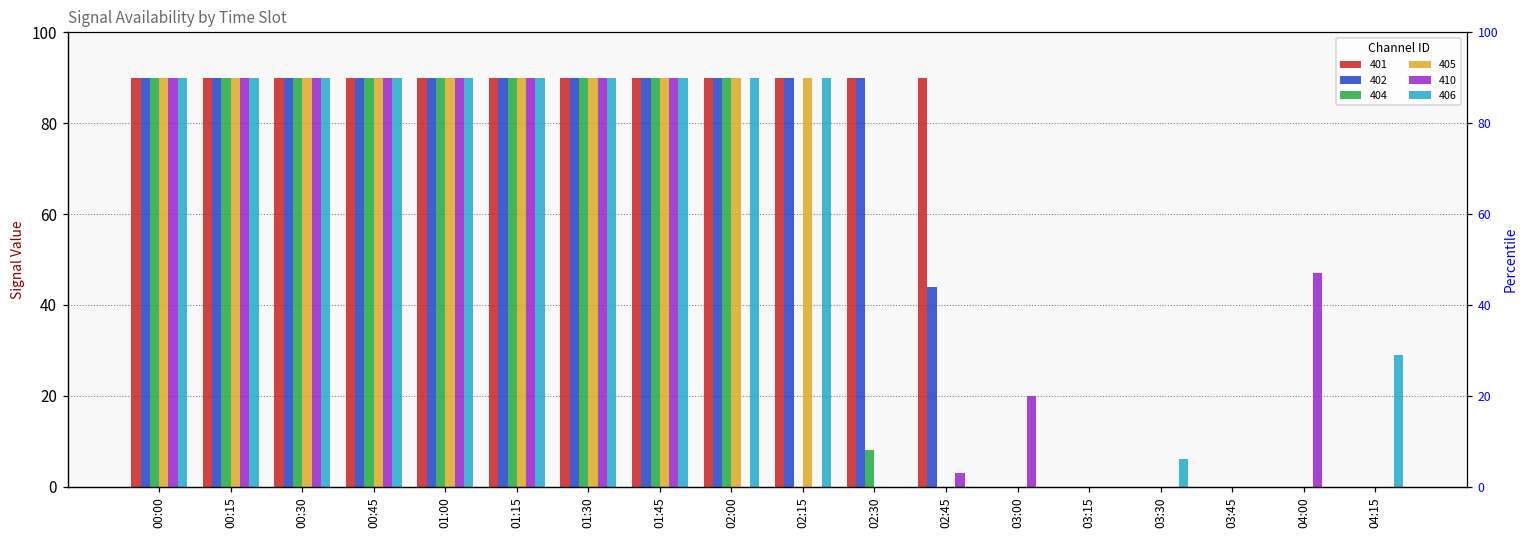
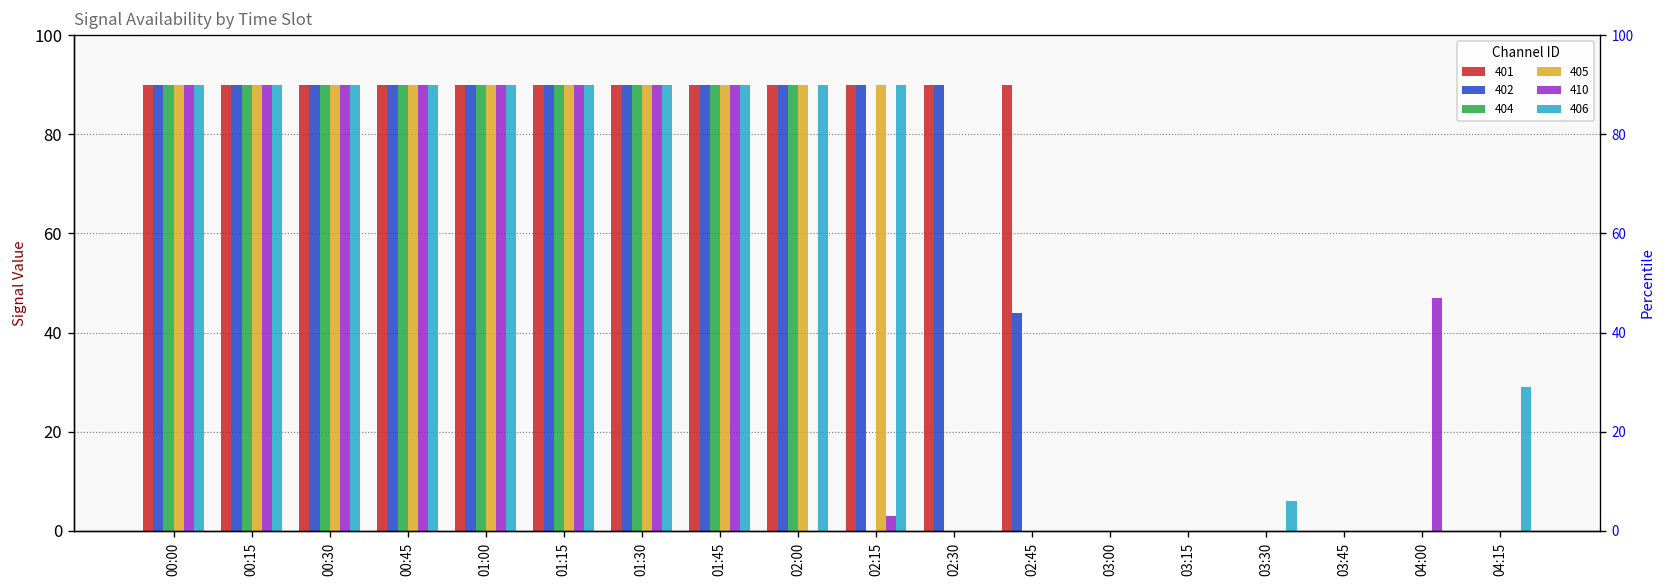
410, 02:15: 0 -> 3
404, 02:30: 8 -> 0
410, 02:45: 3 -> 0
410, 03:00: 20 -> 0
